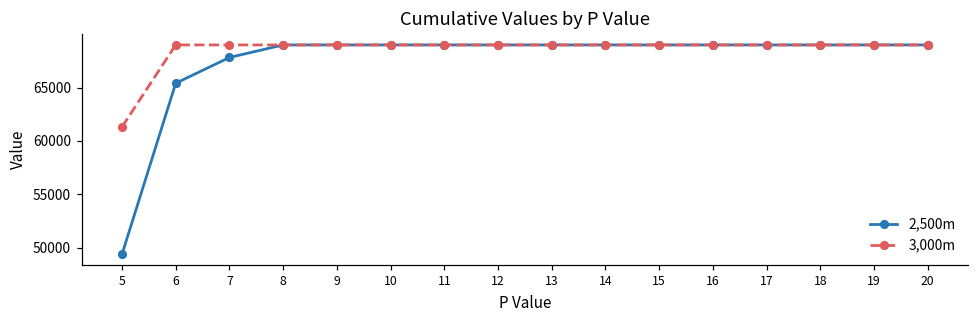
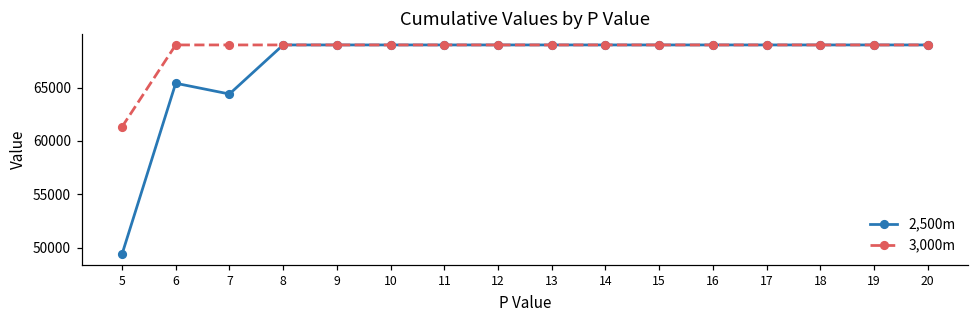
2,500m, 7: 68000 -> 64000
